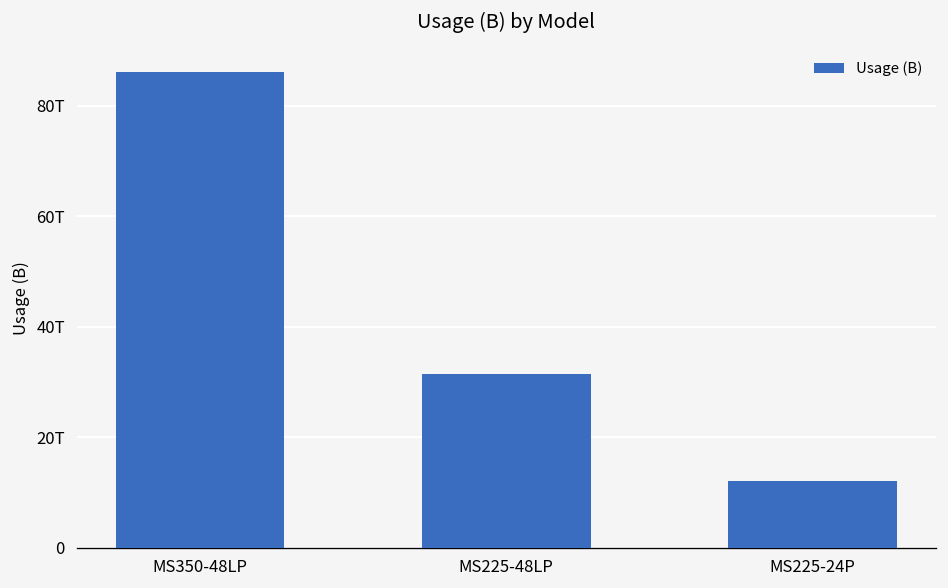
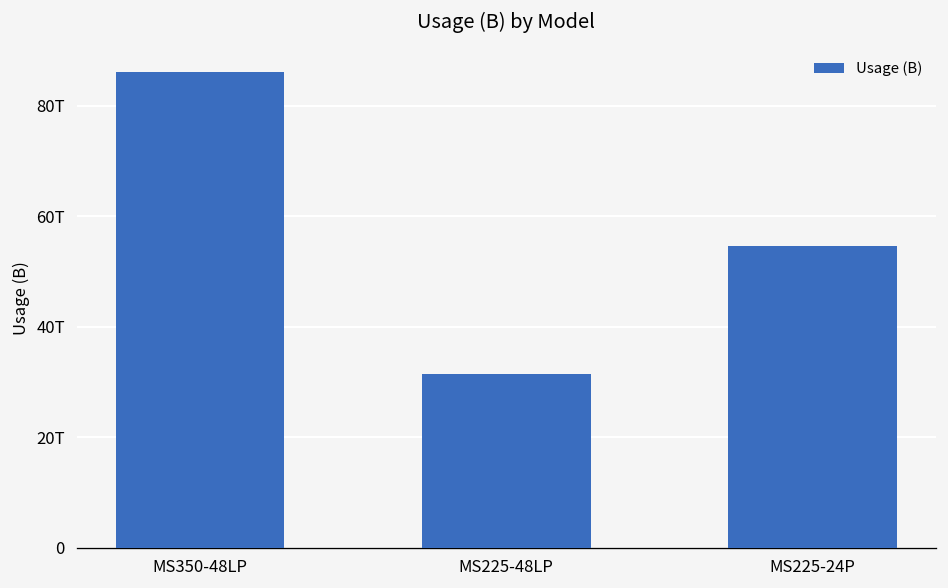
MS225-24P: 12T -> 55T
